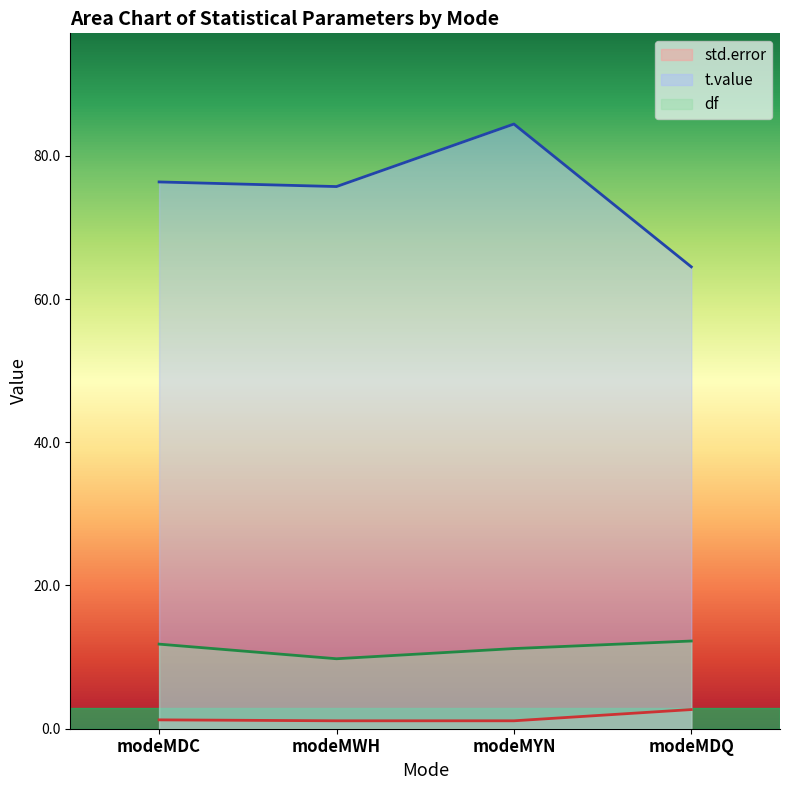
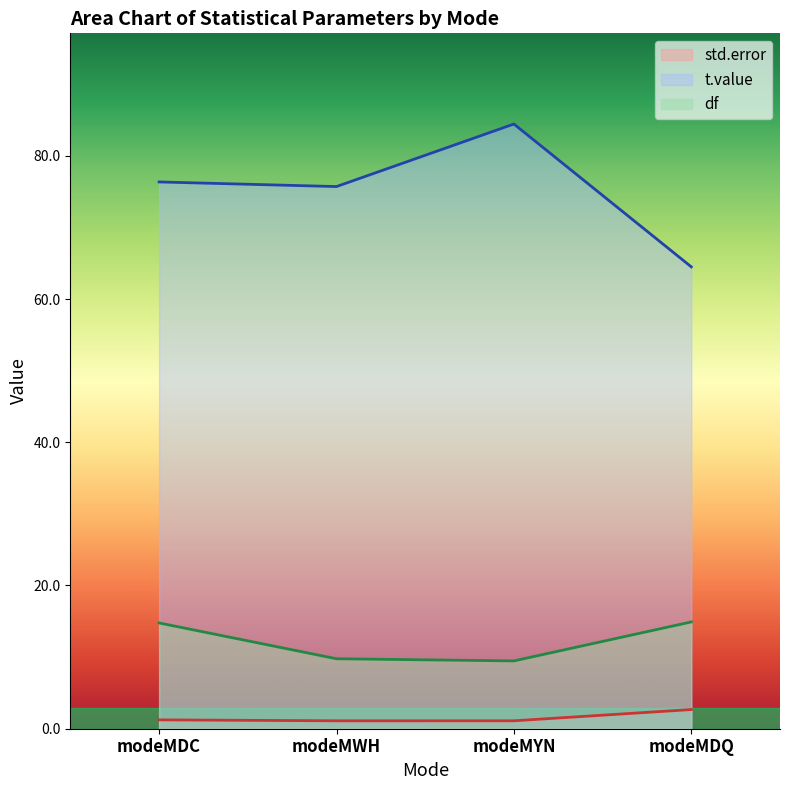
df, modeMDC: 12 -> 15
df, modeMYN: 11 -> 9
df, modeMDQ: 12 -> 15
